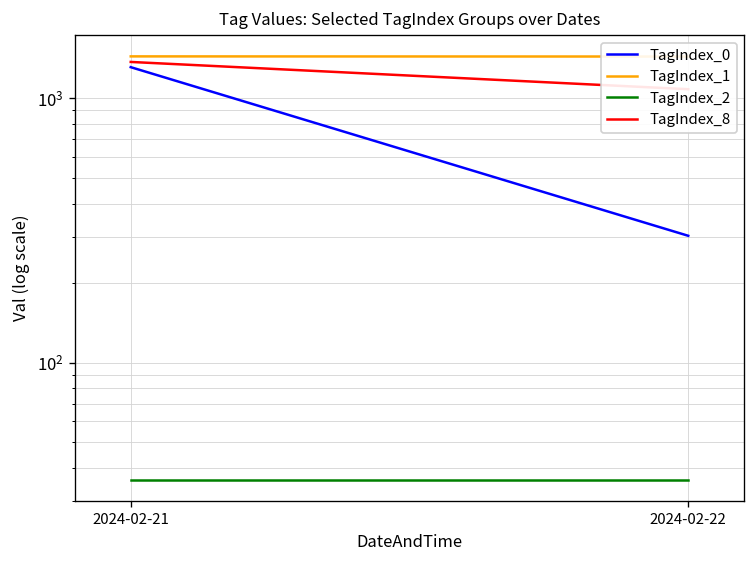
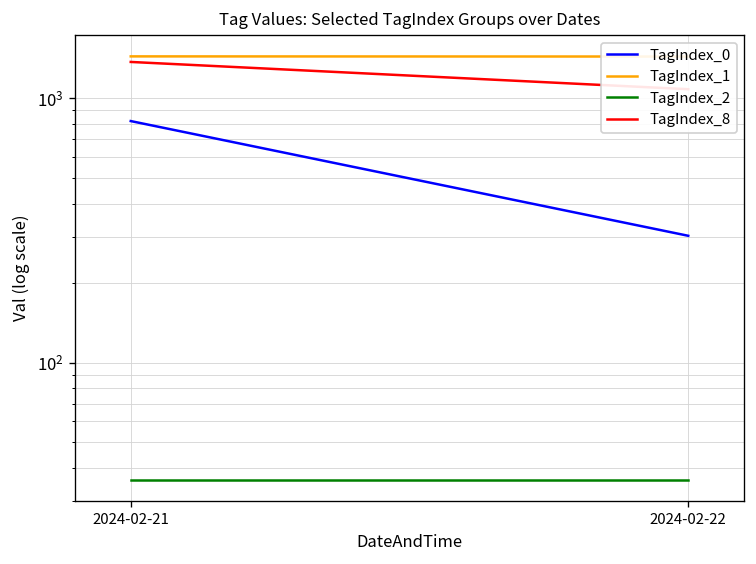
TagIndex_0, 2024-02-21: 1300 -> 820
